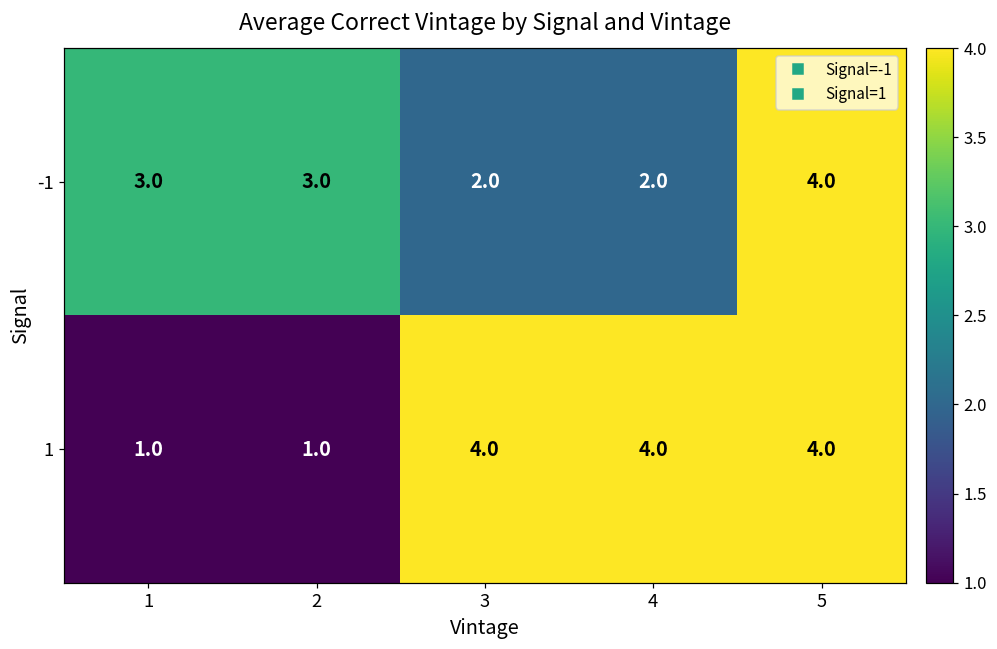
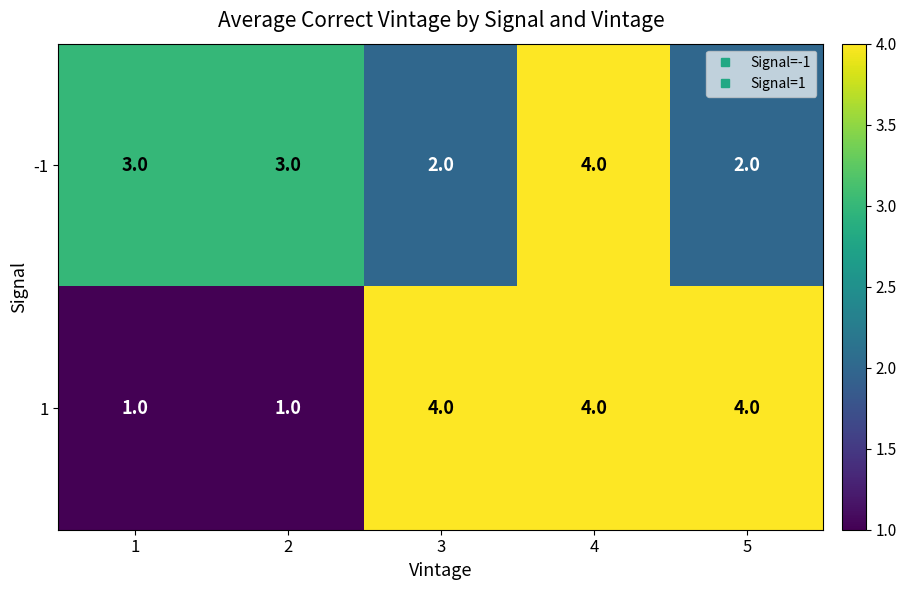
-1, 4: 2.0 -> 4.0
-1, 5: 4.0 -> 2.0
